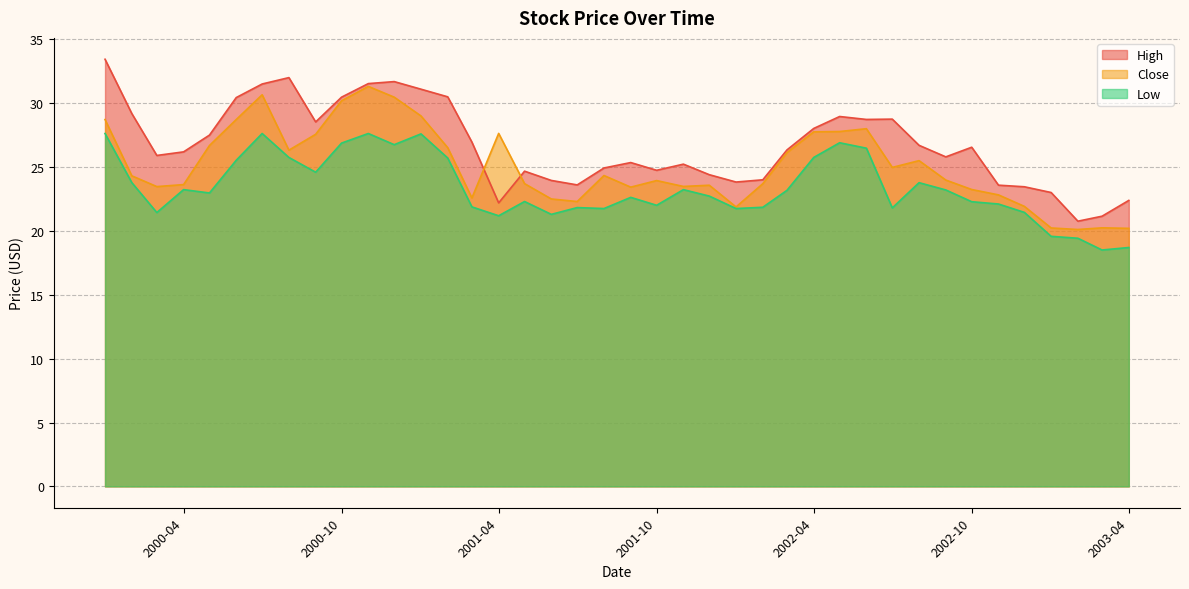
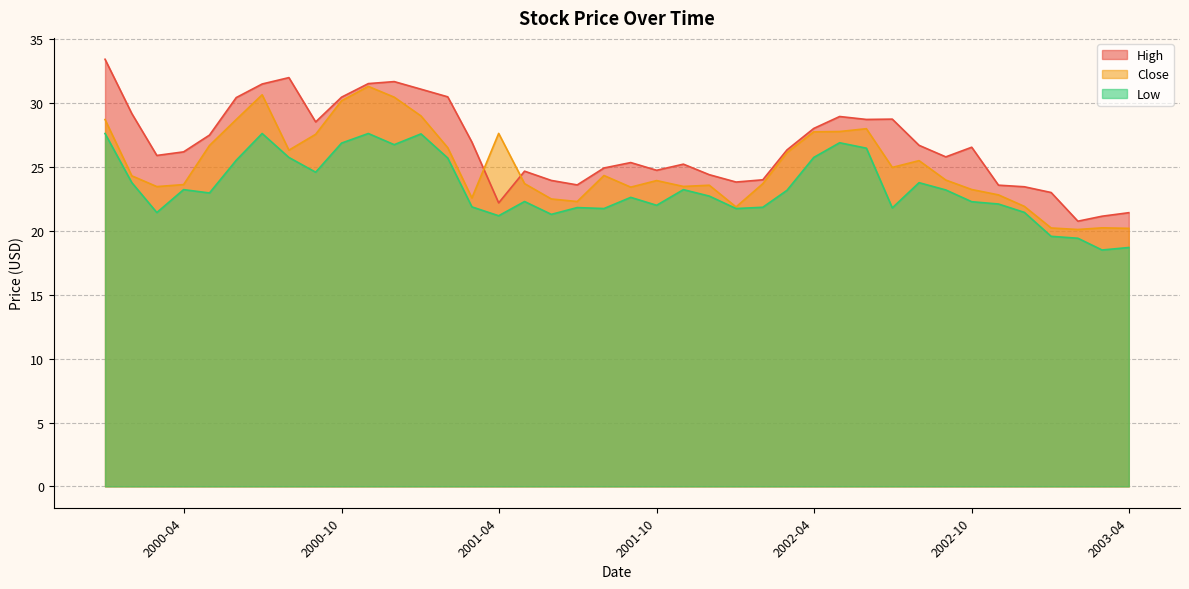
High, 2003-04: 22.4 -> 21.4
